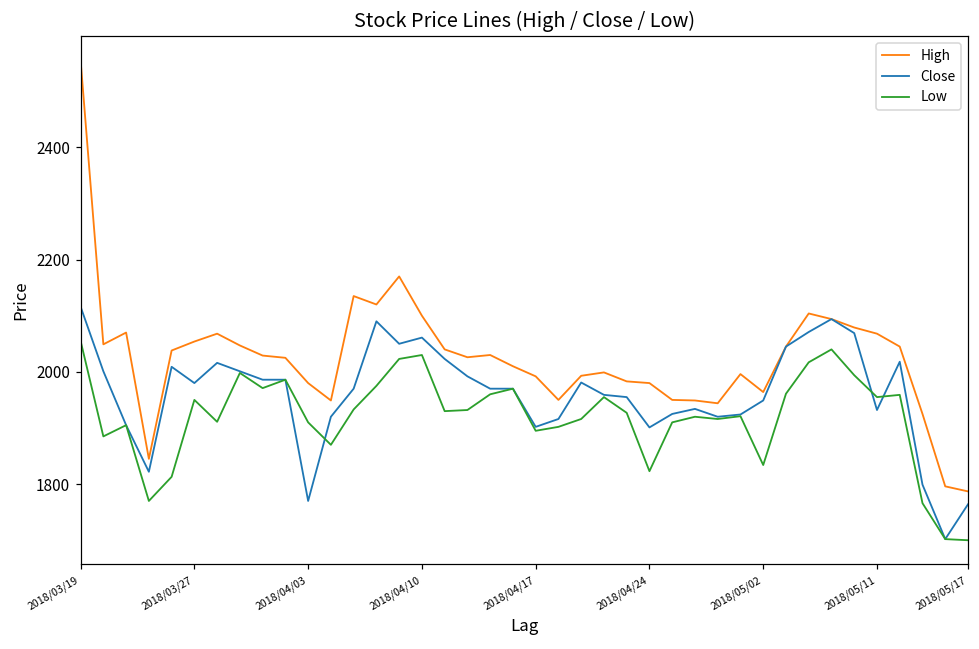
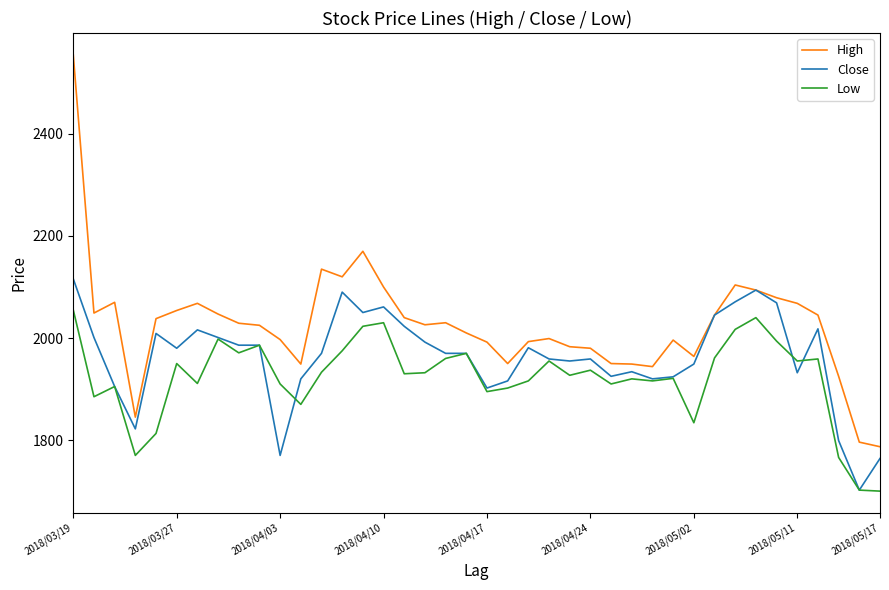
High, 2018/04/03: 1980 -> 2000
Close, 2018/04/24: 1900 -> 1960
Low, 2018/04/24: 1820 -> 1940
